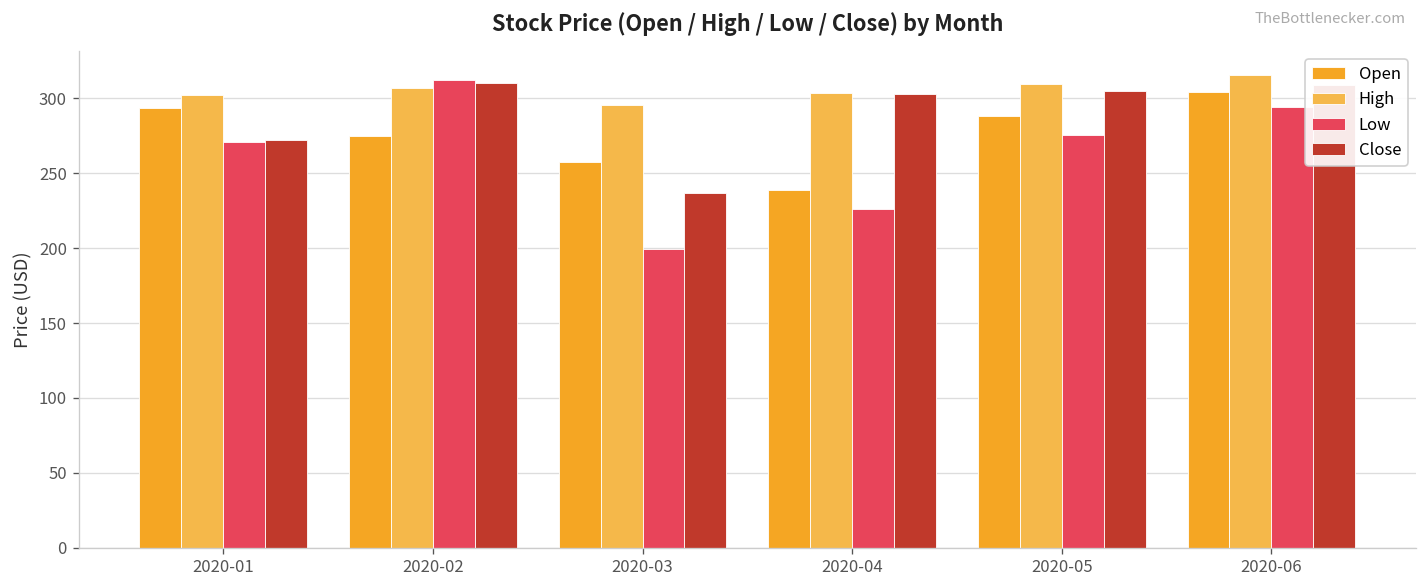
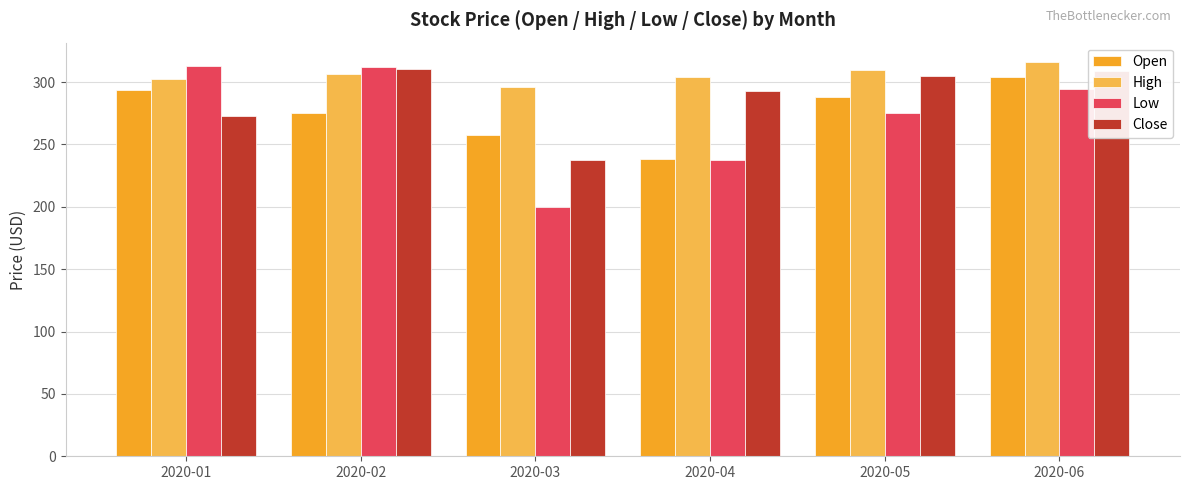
Low, 2020-01: 271 -> 313
Low, 2020-04: 226 -> 237
Close, 2020-04: 303 -> 292
